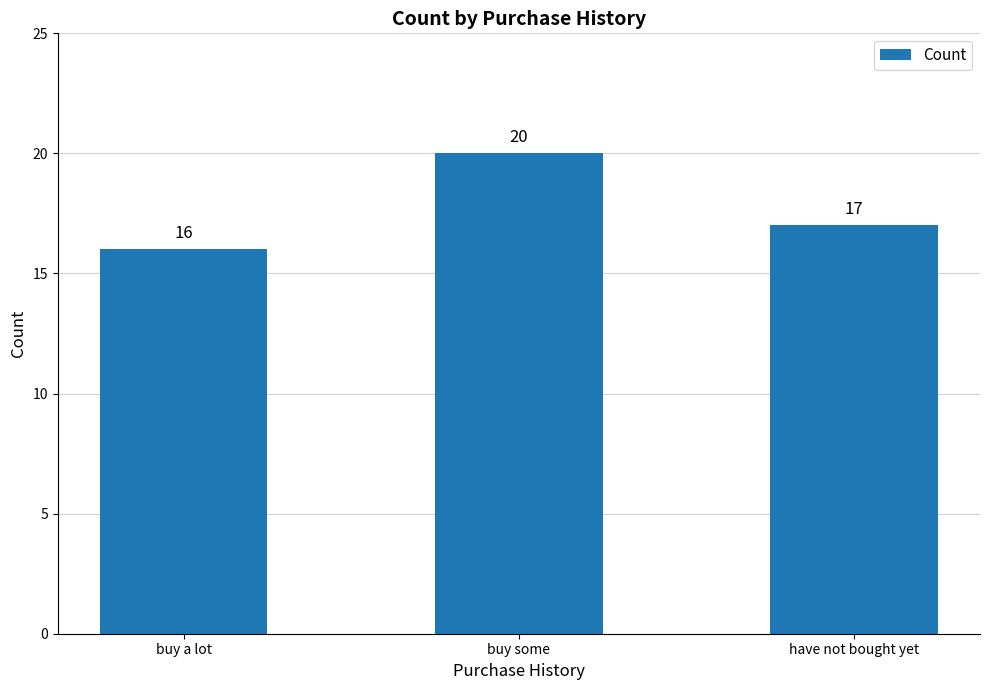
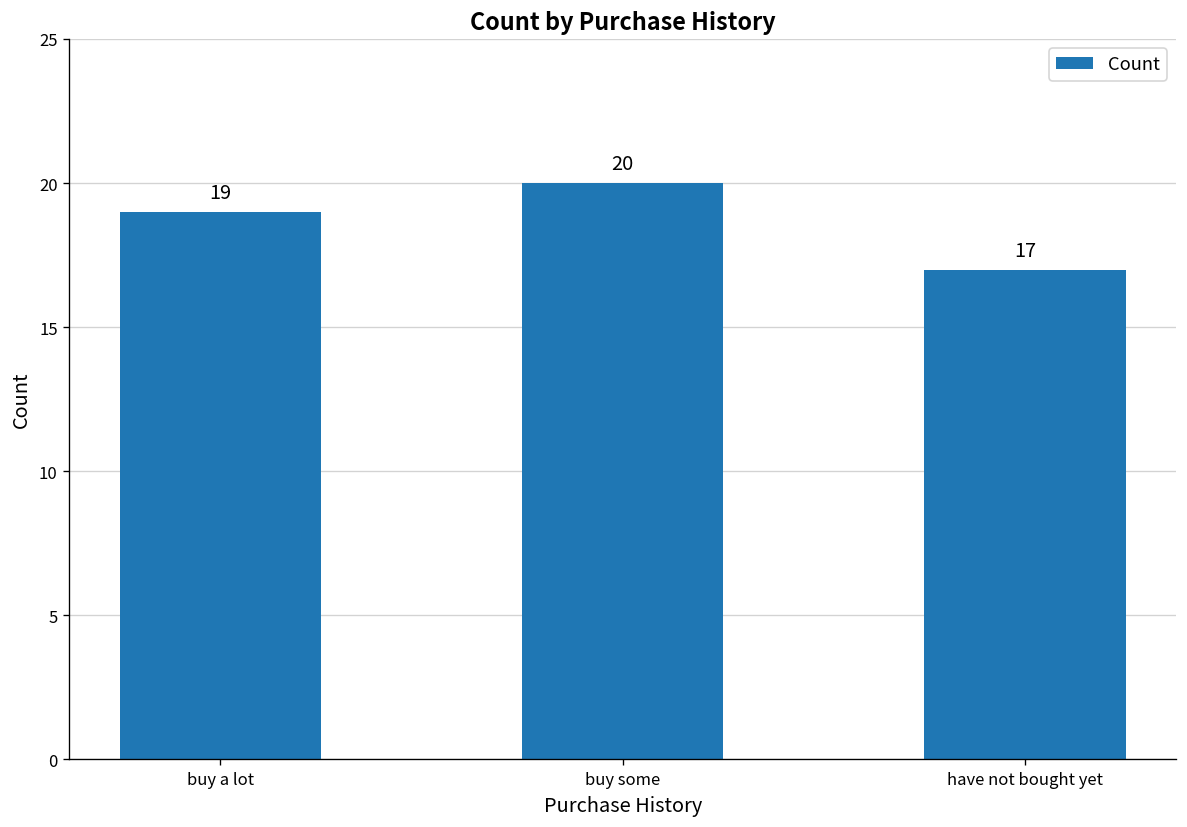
buy a lot: 16 -> 19
